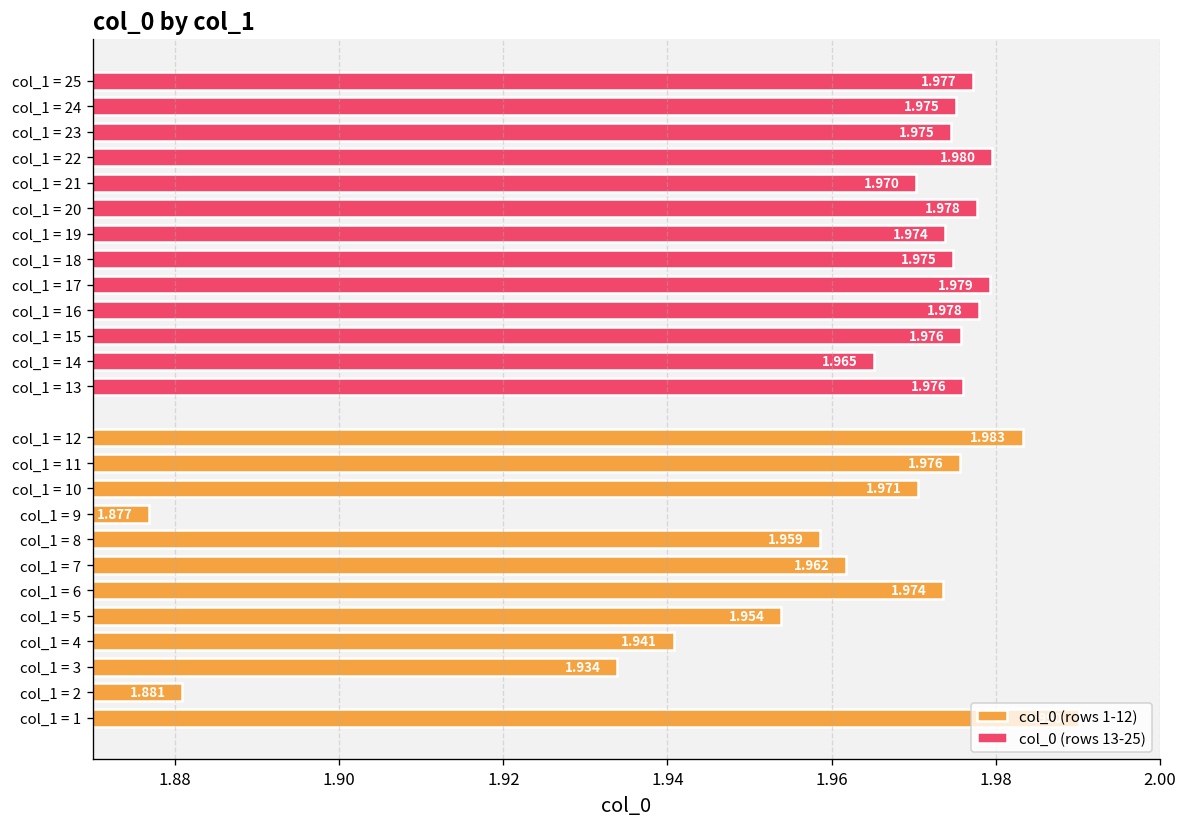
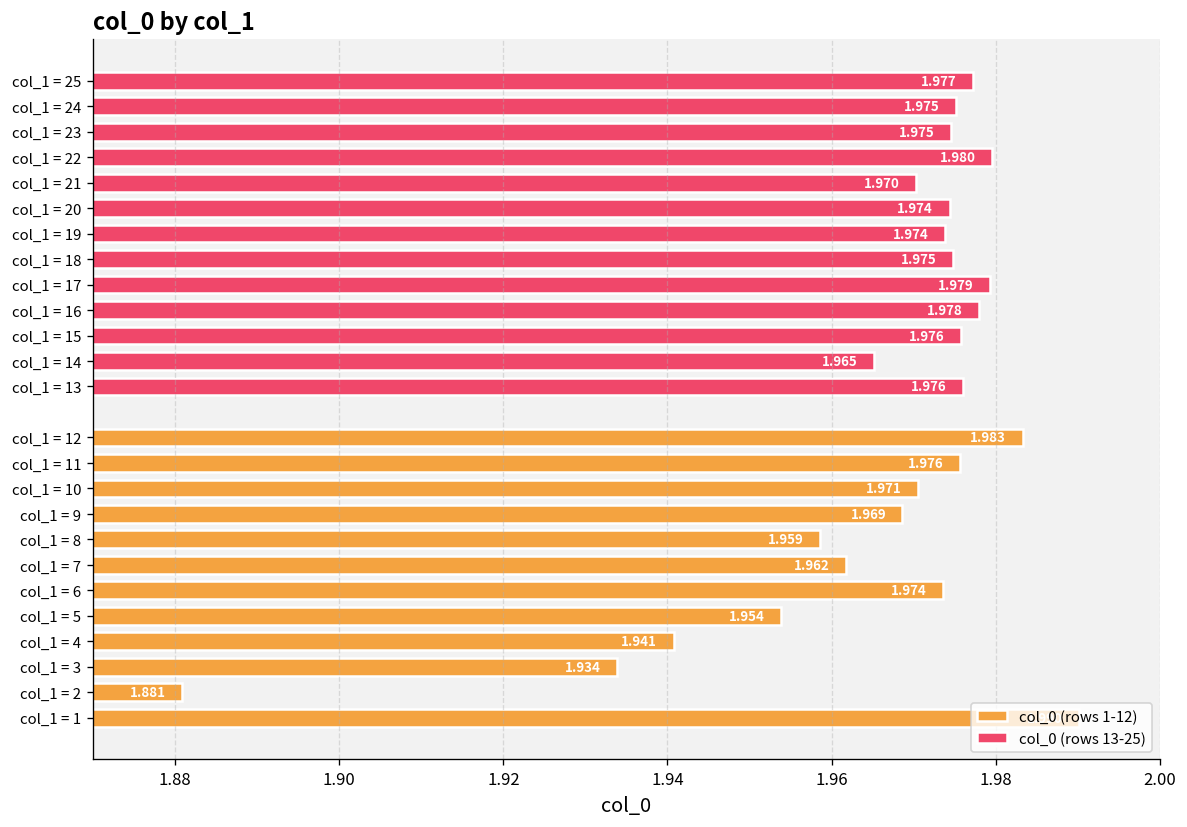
col_0 (rows 13-25), col_1 = 20: 1.978 -> 1.974
col_0 (rows 1-12), col_1 = 9: 1.877 -> 1.969
